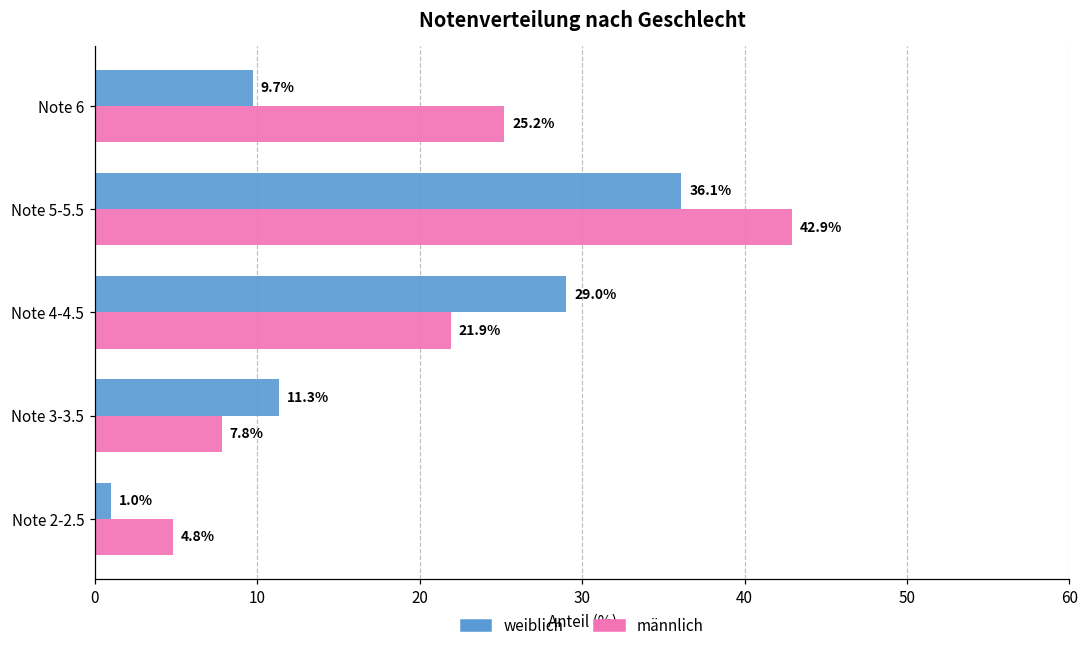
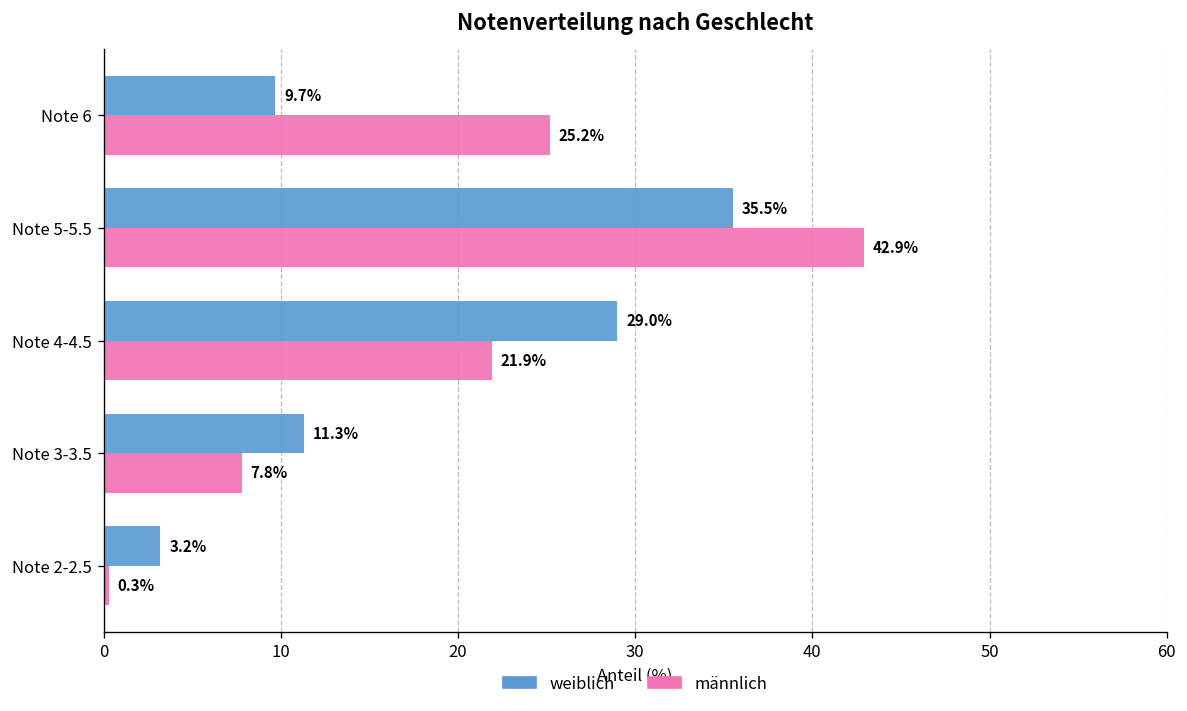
weiblich, Note 5-5.5: 36.1% -> 35.5%
weiblich, Note 2-2.5: 1.0% -> 3.2%
männlich, Note 2-2.5: 4.8% -> 0.3%
